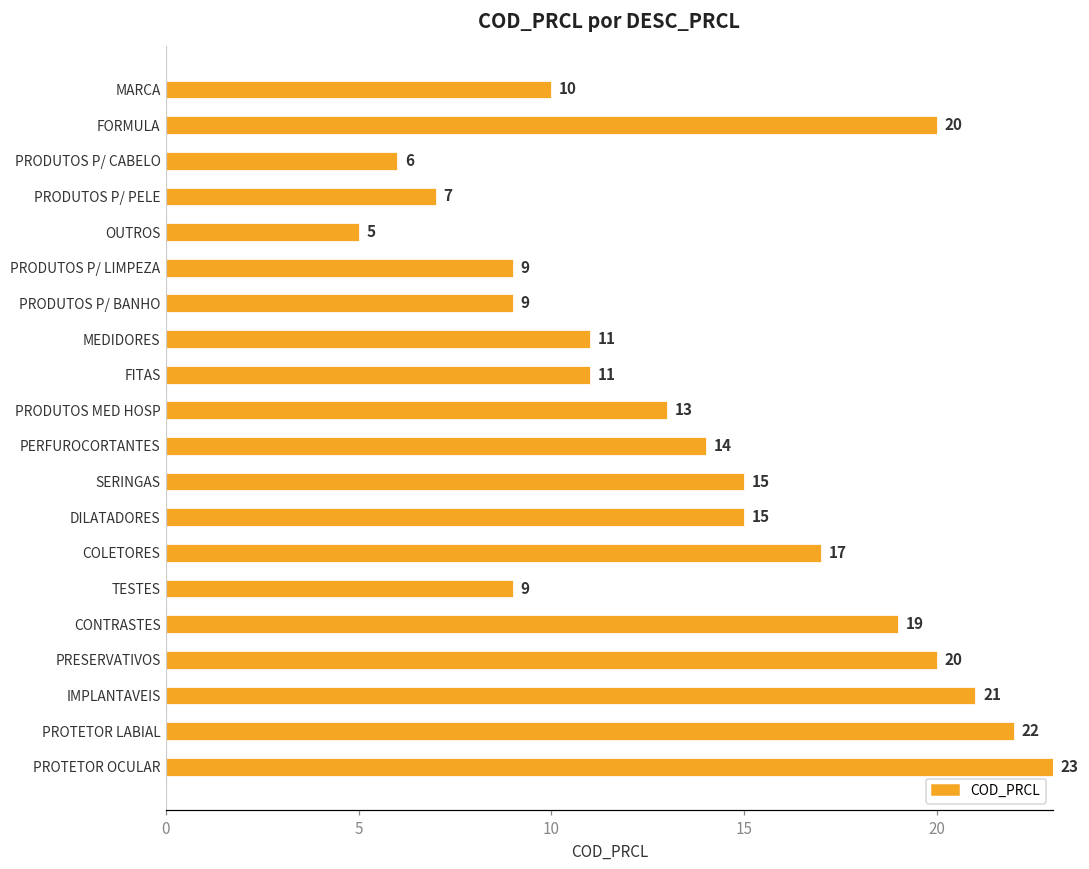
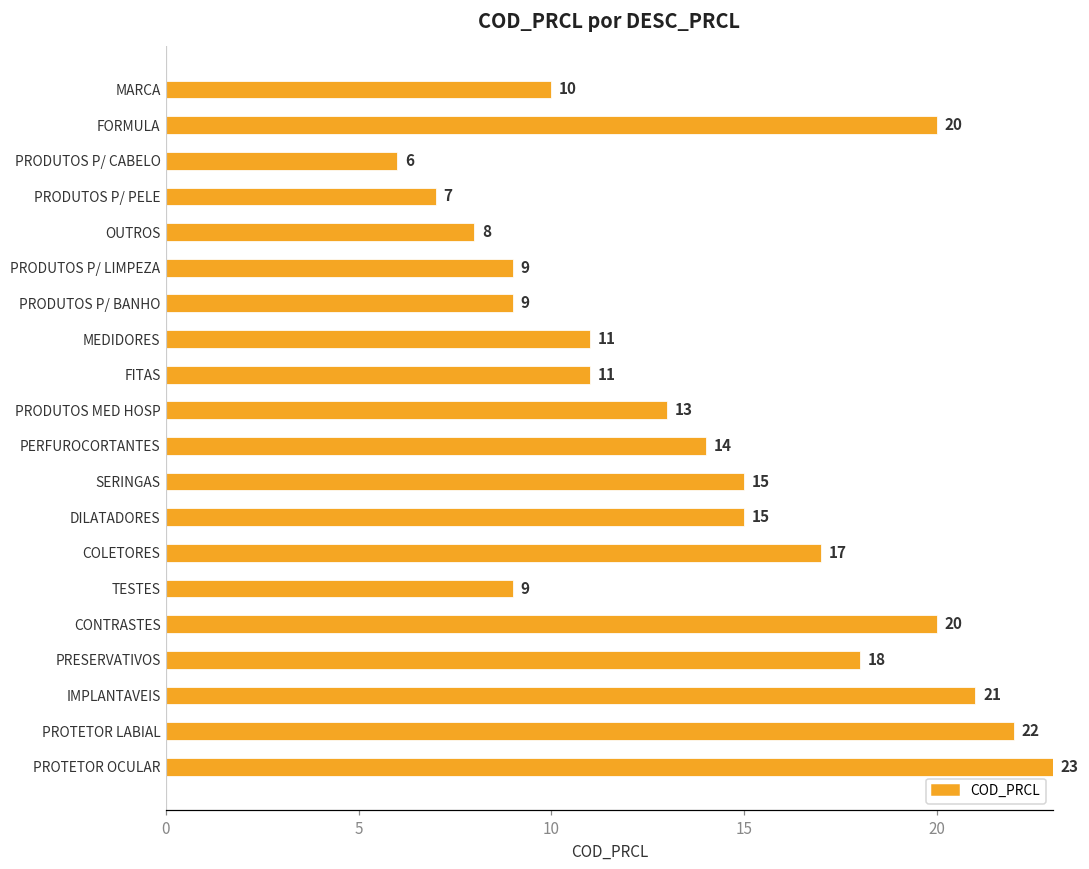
OUTROS: 5 -> 8
CONTRASTES: 19 -> 20
PRESERVATIVOS: 20 -> 18
